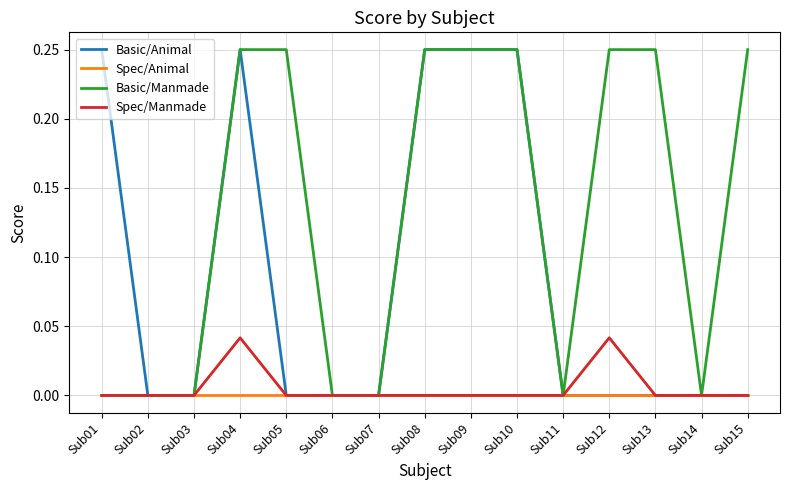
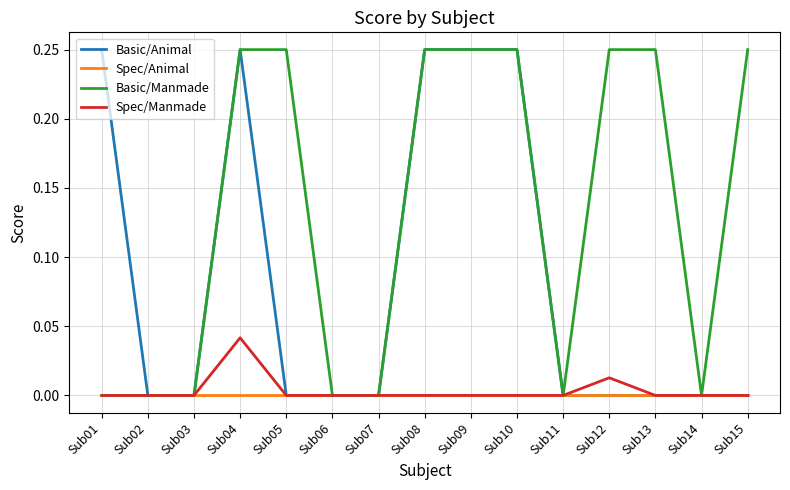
Spec/Manmade, Sub12: 0.042 -> 0.013
